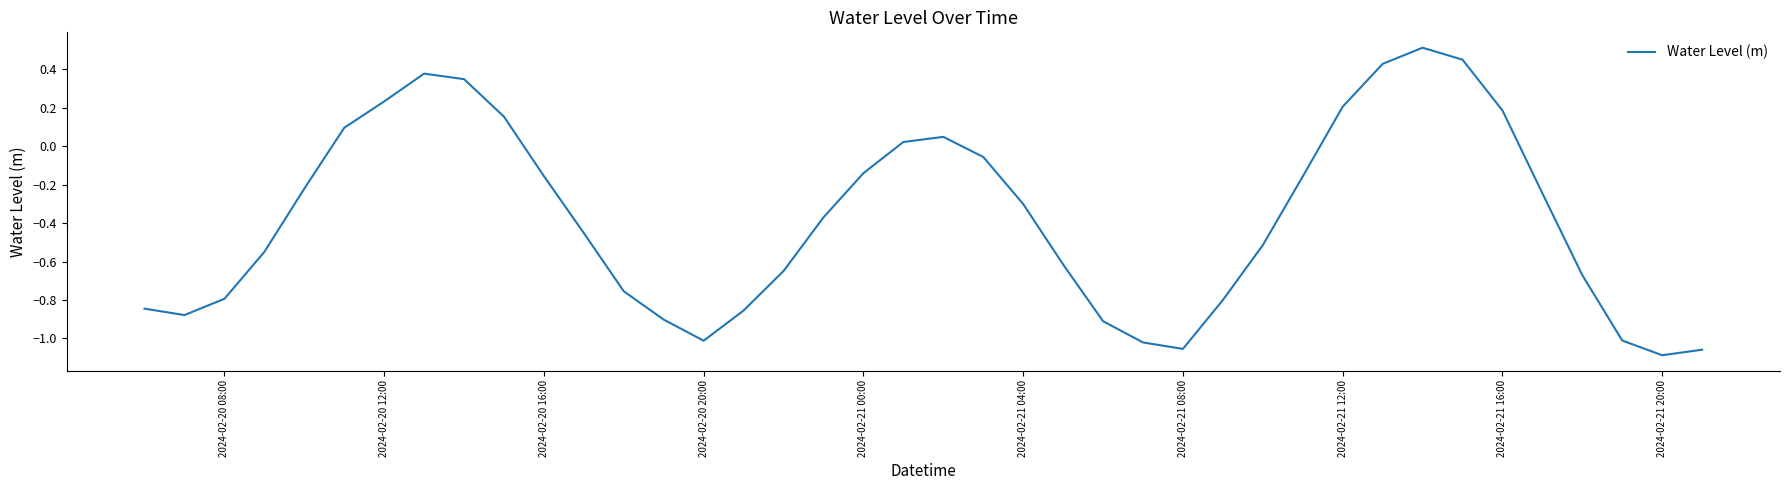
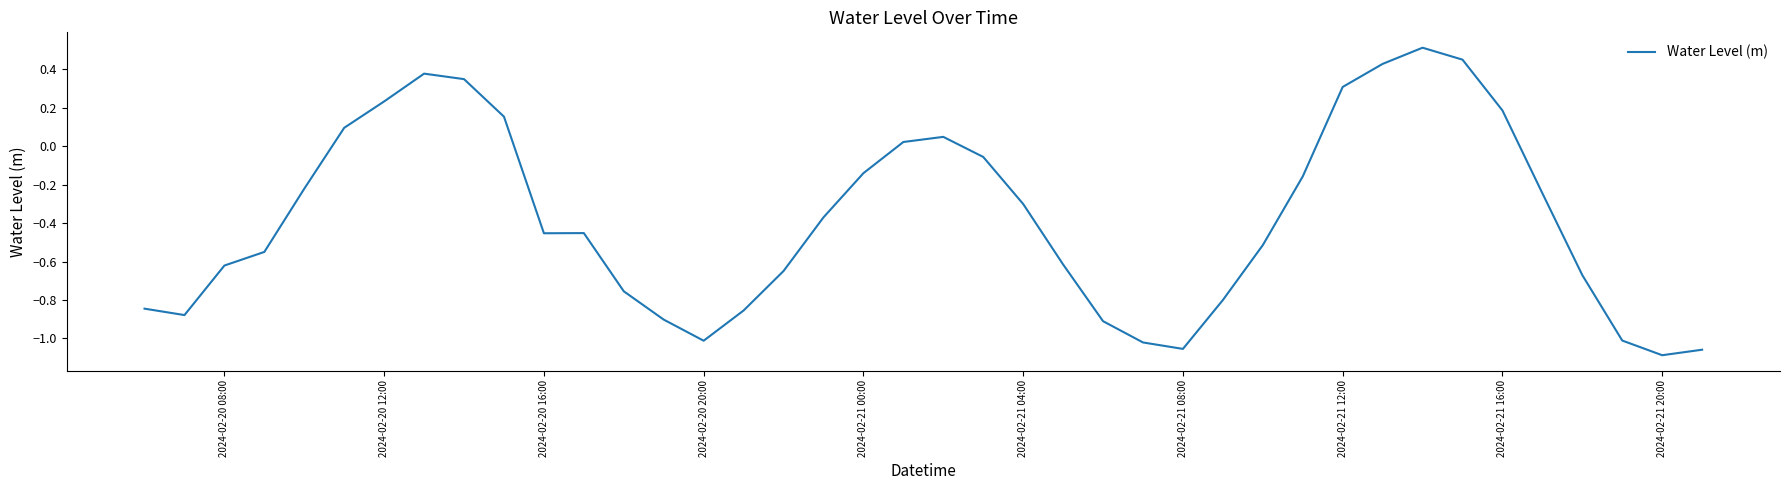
2024-02-20 08:00: -0.79 -> -0.62
2024-02-20 16:00: -0.16 -> -0.45
2024-02-21 12:00: 0.21 -> 0.31
